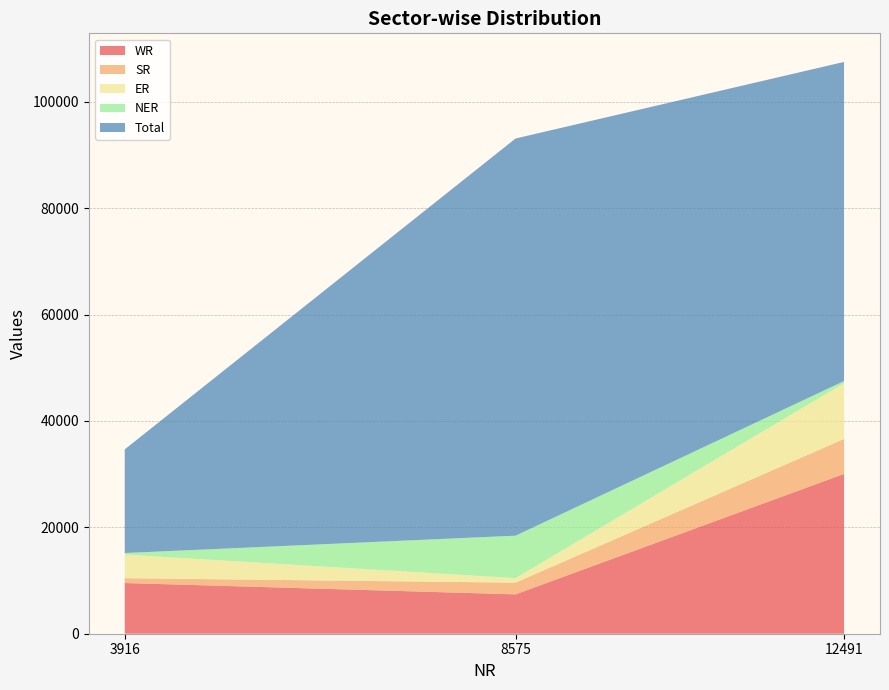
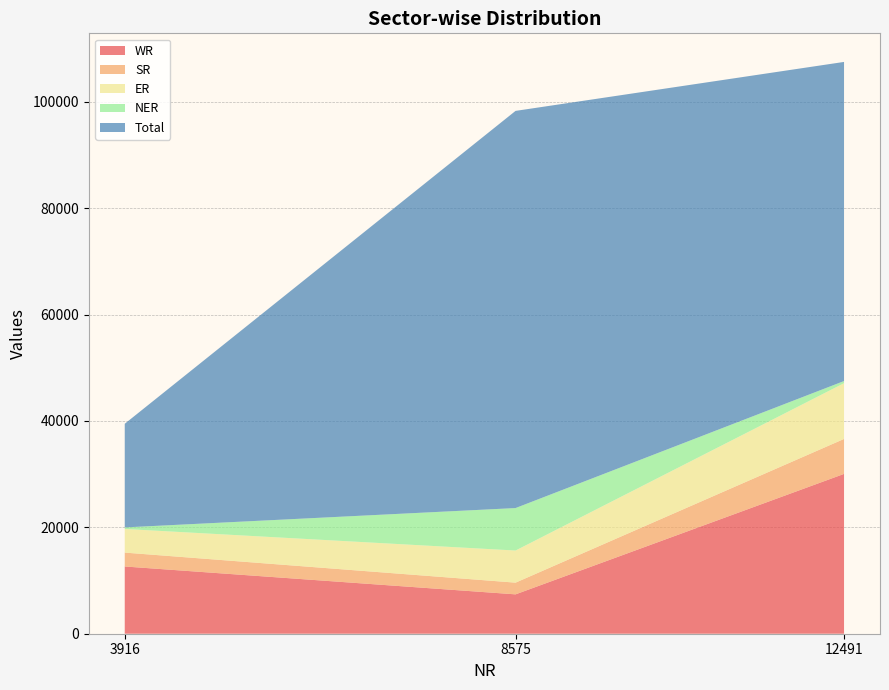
WR, 3916: 10000 -> 13000
SR, 3916: 1000 -> 3000
ER, 8575: 1000 -> 6000
